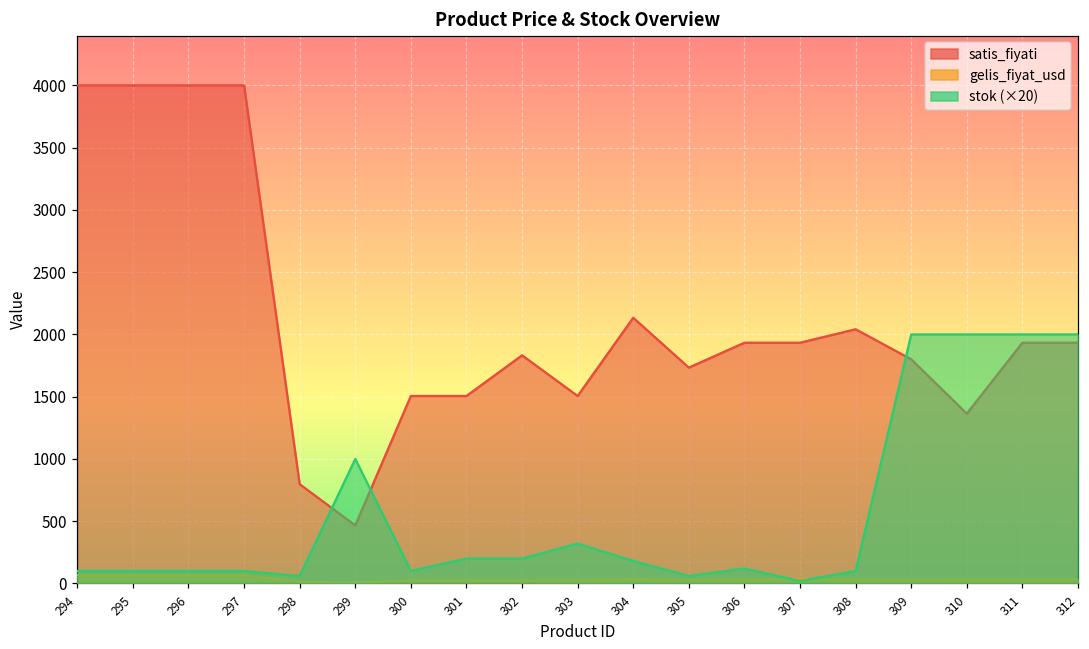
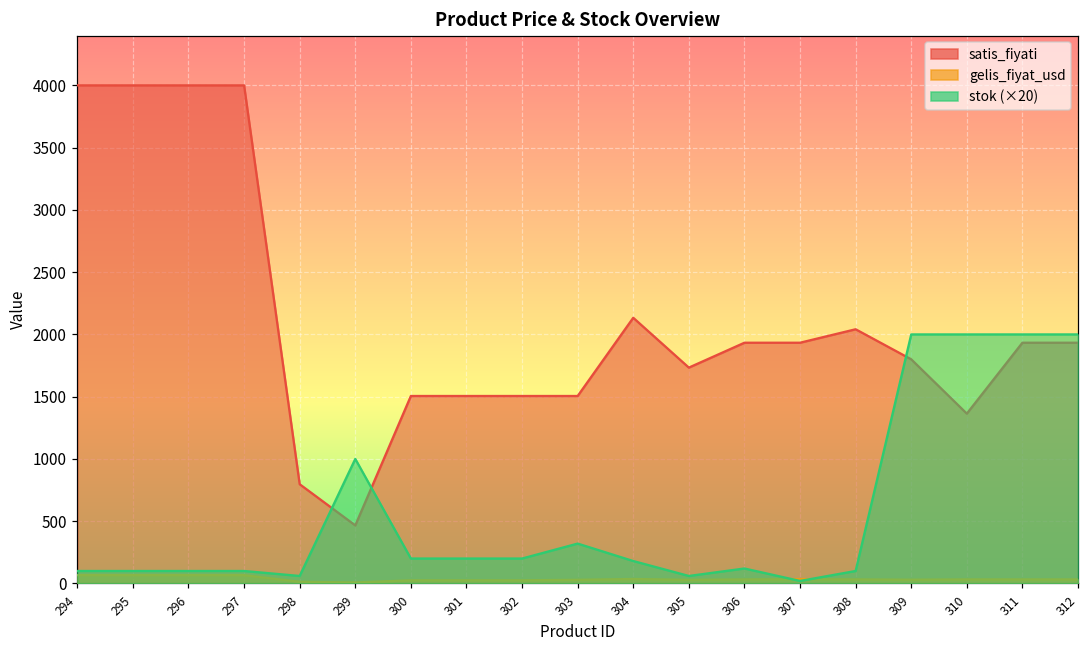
stok (×20), 300: 100 -> 200
satis_fiyati, 302: 1830 -> 1510
